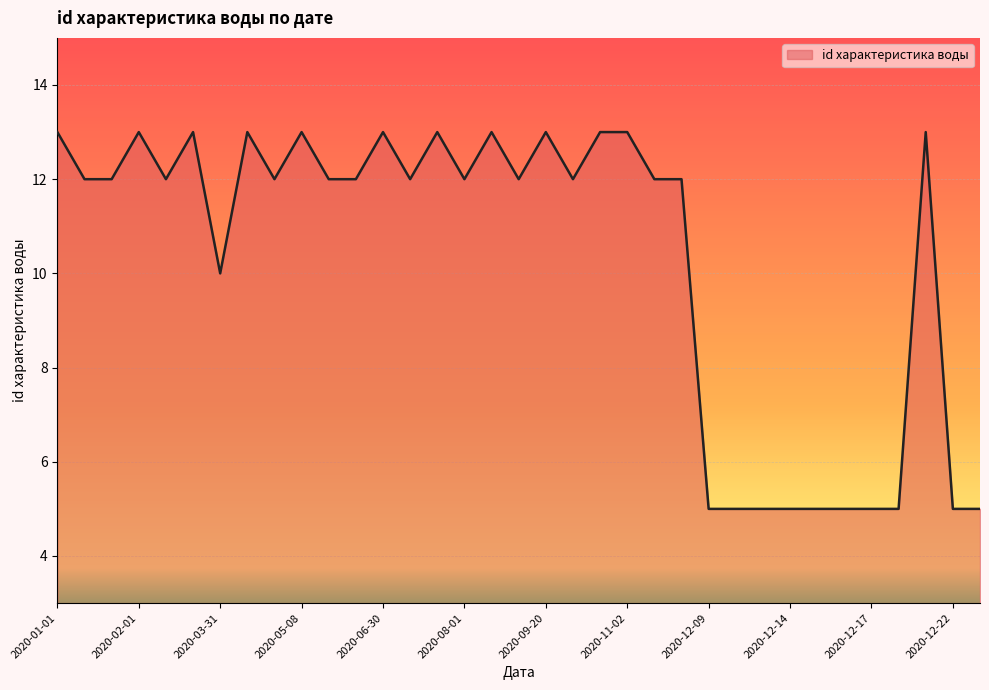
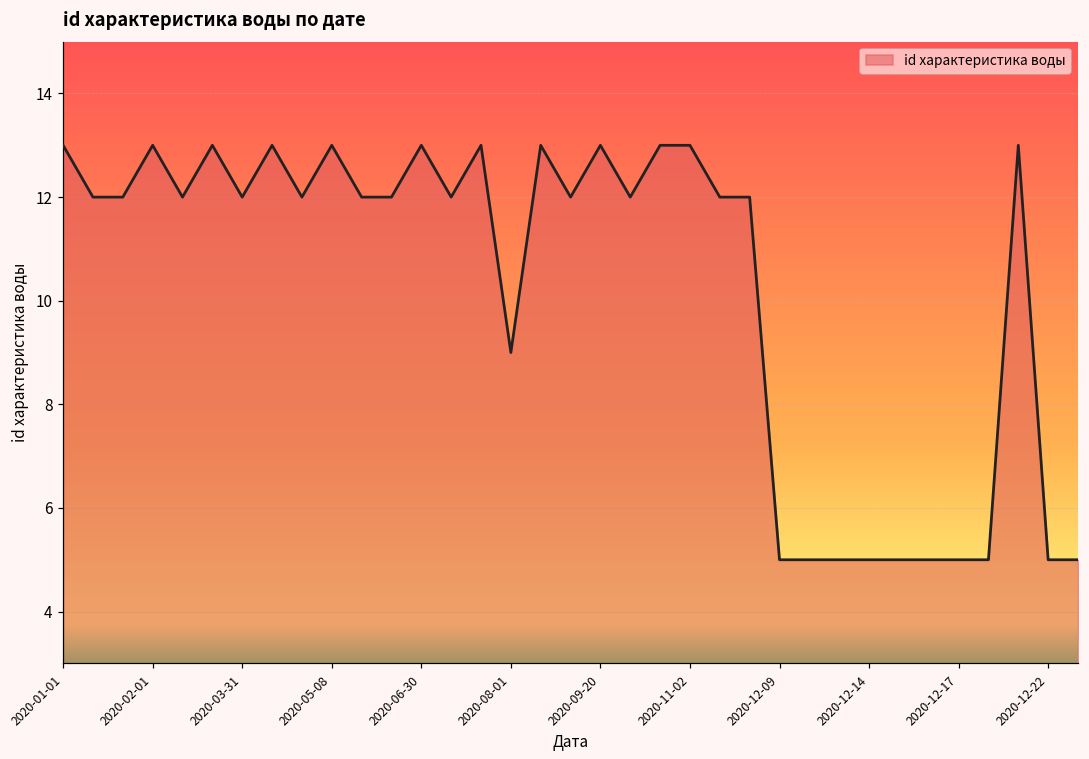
2020-03-31: 10 -> 12
2020-08-01: 12 -> 9
